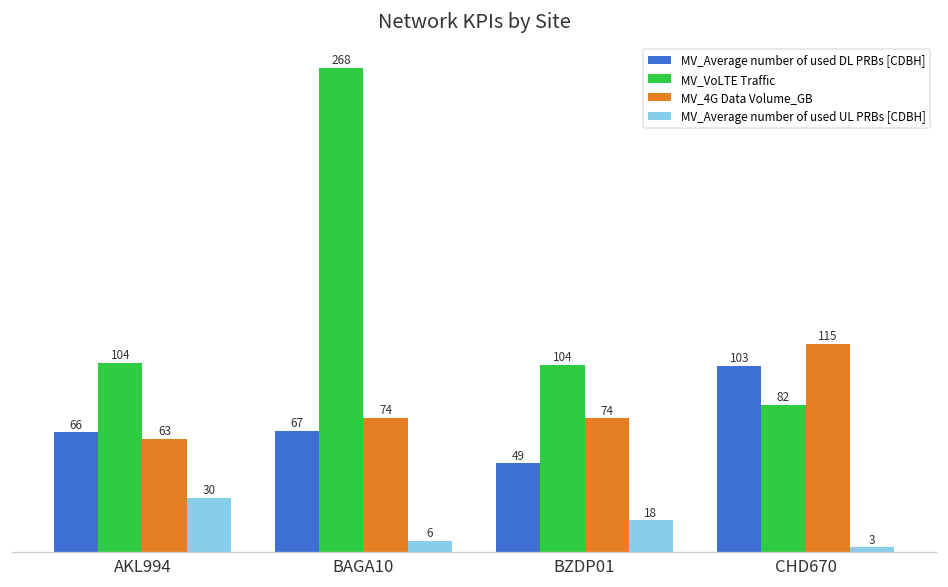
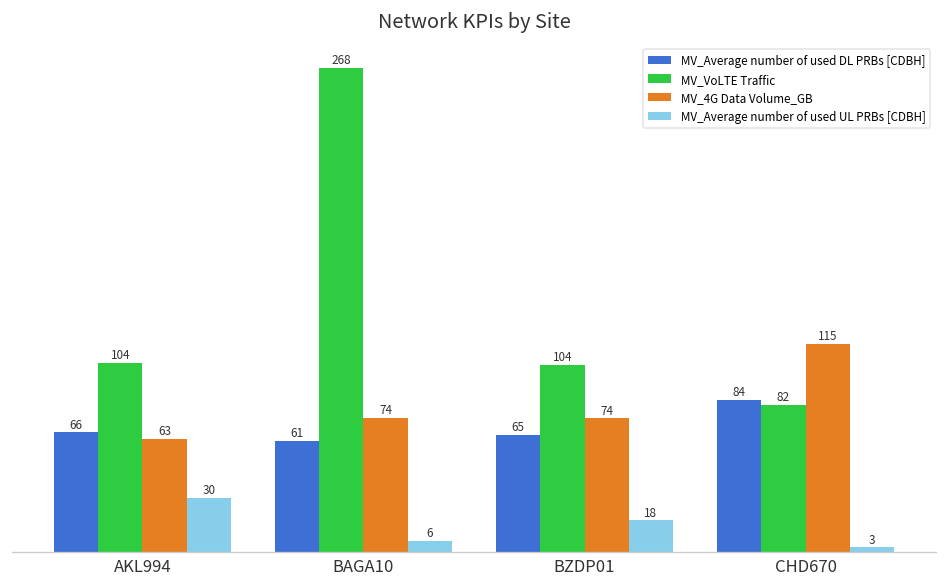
MV_Average number of used DL PRBs [CDBH], BAGA10: 67 -> 61
MV_Average number of used DL PRBs [CDBH], BZDP01: 49 -> 65
MV_Average number of used DL PRBs [CDBH], CHD670: 103 -> 84
